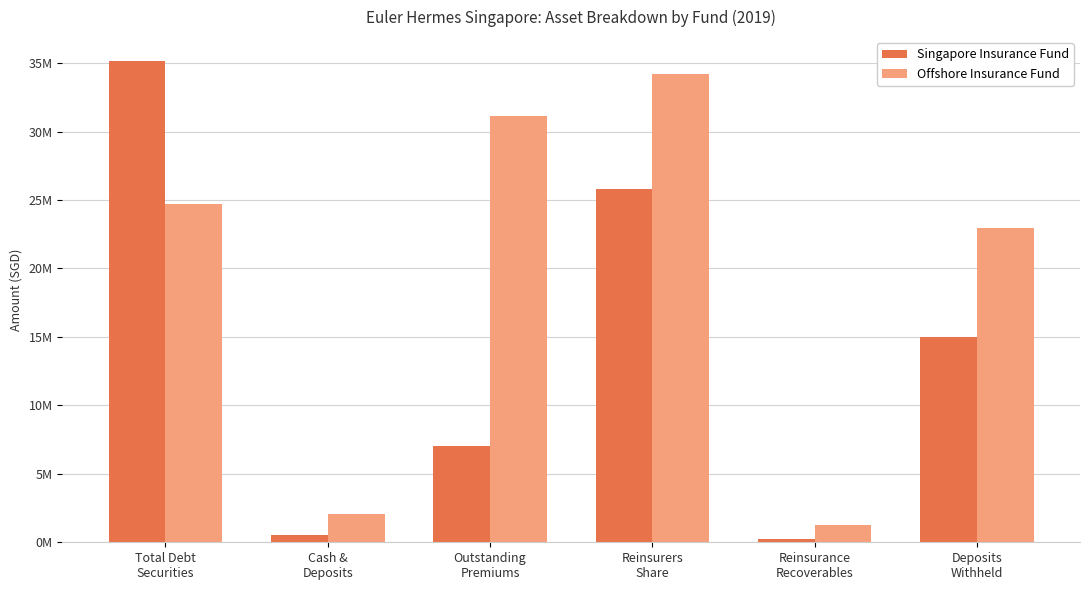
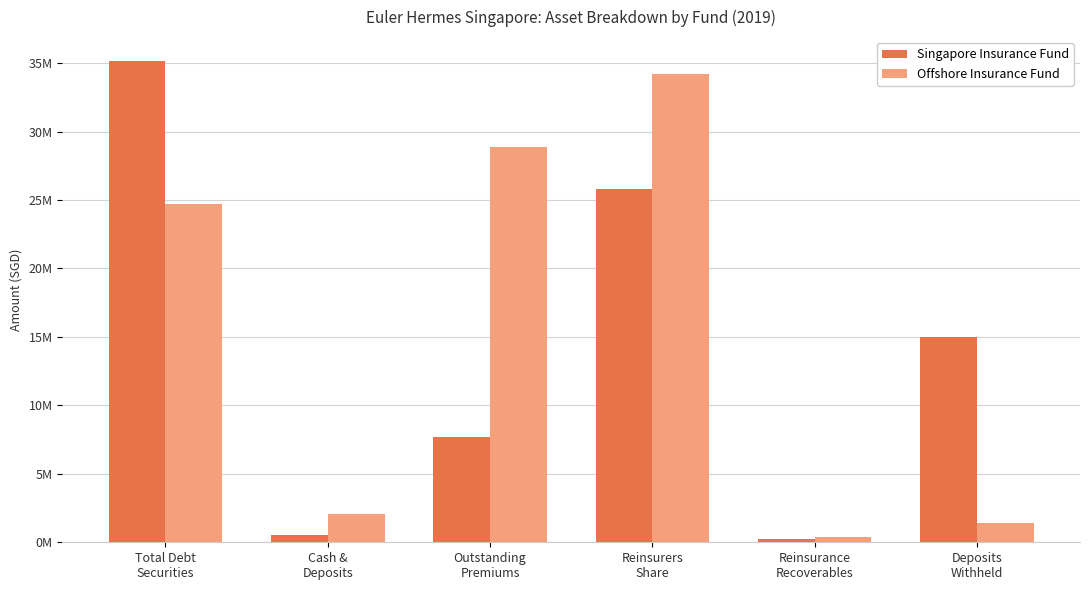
Singapore Insurance Fund, Outstanding Premiums: 7000000 -> 7700000
Offshore Insurance Fund, Outstanding Premiums: 31100000 -> 28900000
Offshore Insurance Fund, Reinsurance Recoverables: 1300000 -> 400000
Offshore Insurance Fund, Deposits Withheld: 22900000 -> 1400000
